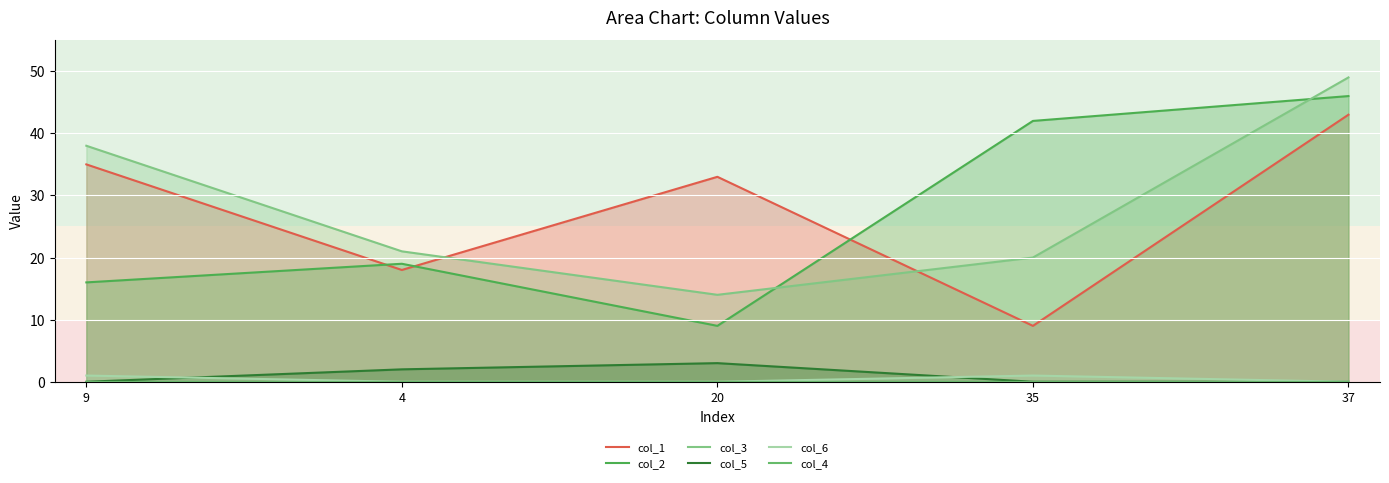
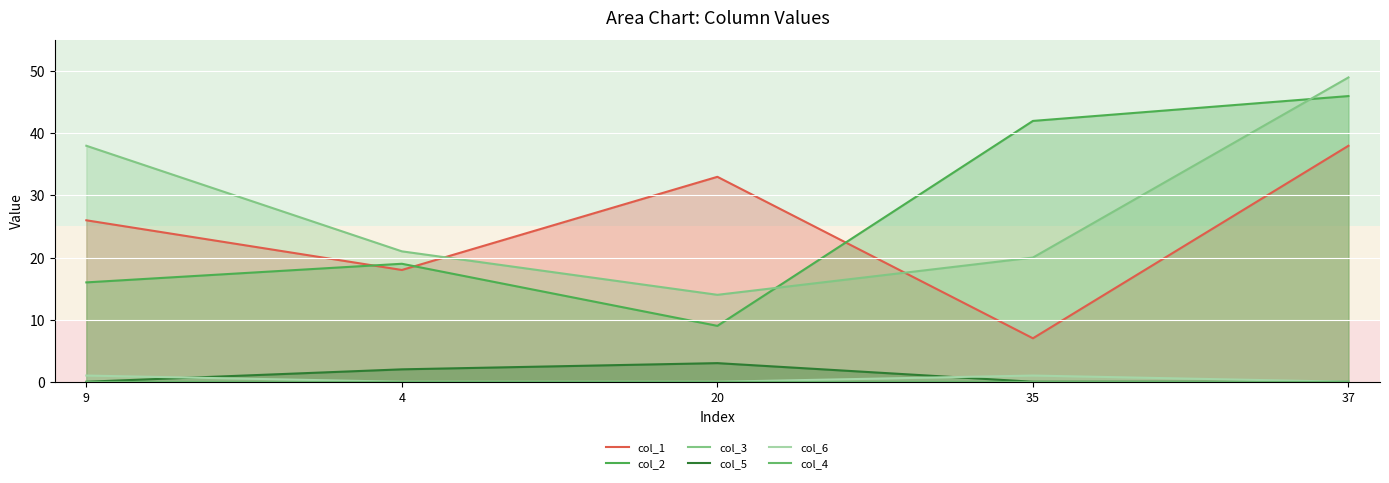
col_1, 9: 35 -> 26
col_1, 35: 9 -> 7
col_1, 37: 43 -> 38
